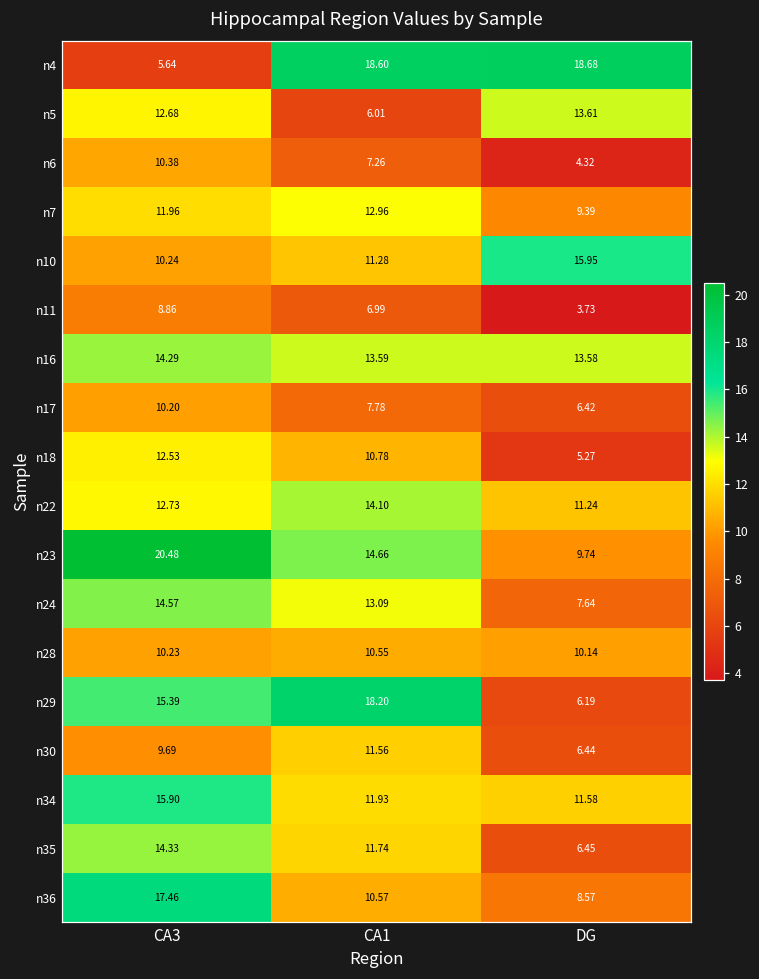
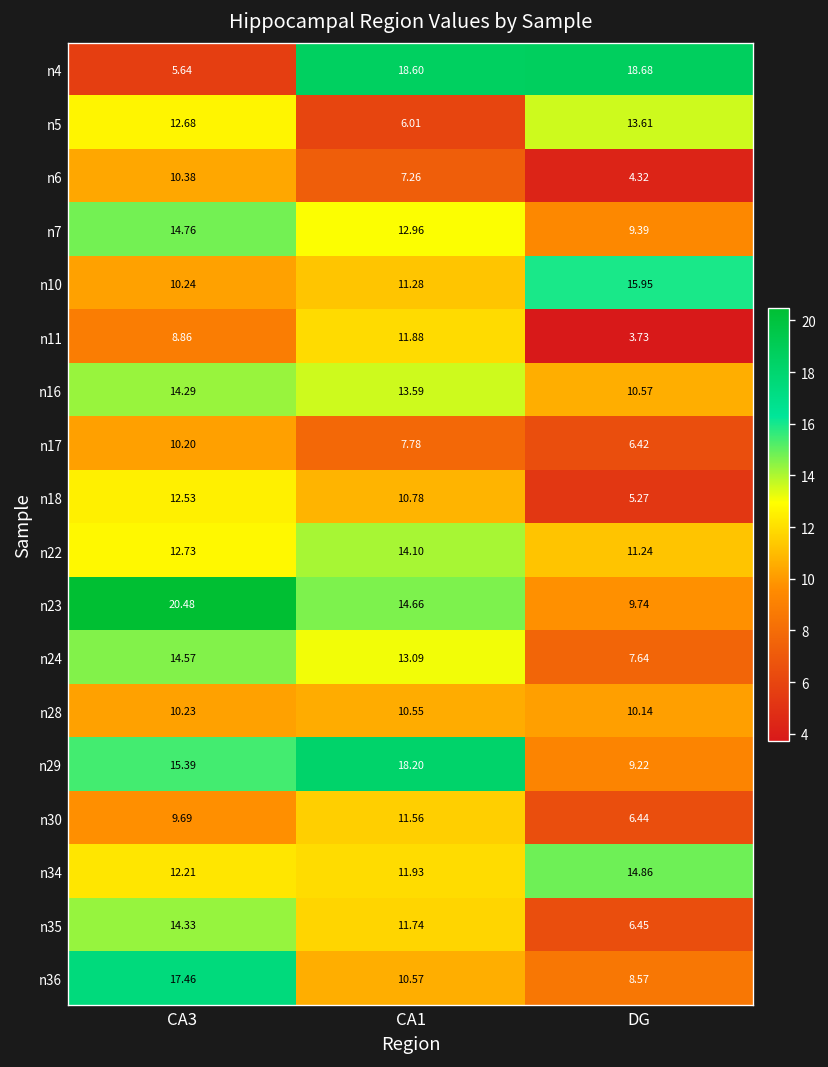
n7, CA3: 11.96 -> 14.76
n11, CA1: 6.99 -> 11.88
n16, DG: 13.58 -> 10.57
n29, DG: 6.19 -> 9.22
n34, CA3: 15.90 -> 12.21
n34, DG: 11.58 -> 14.86
